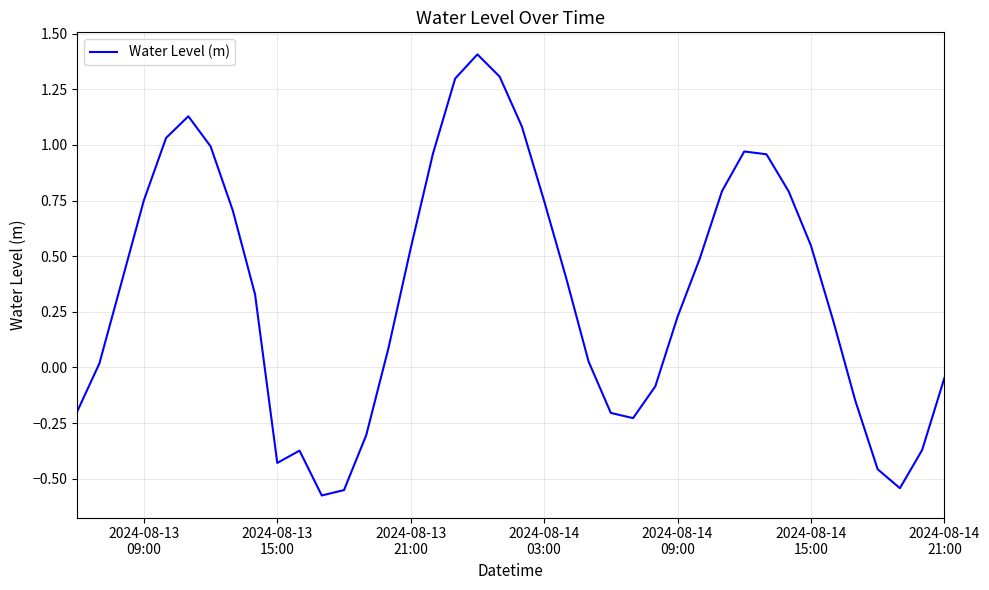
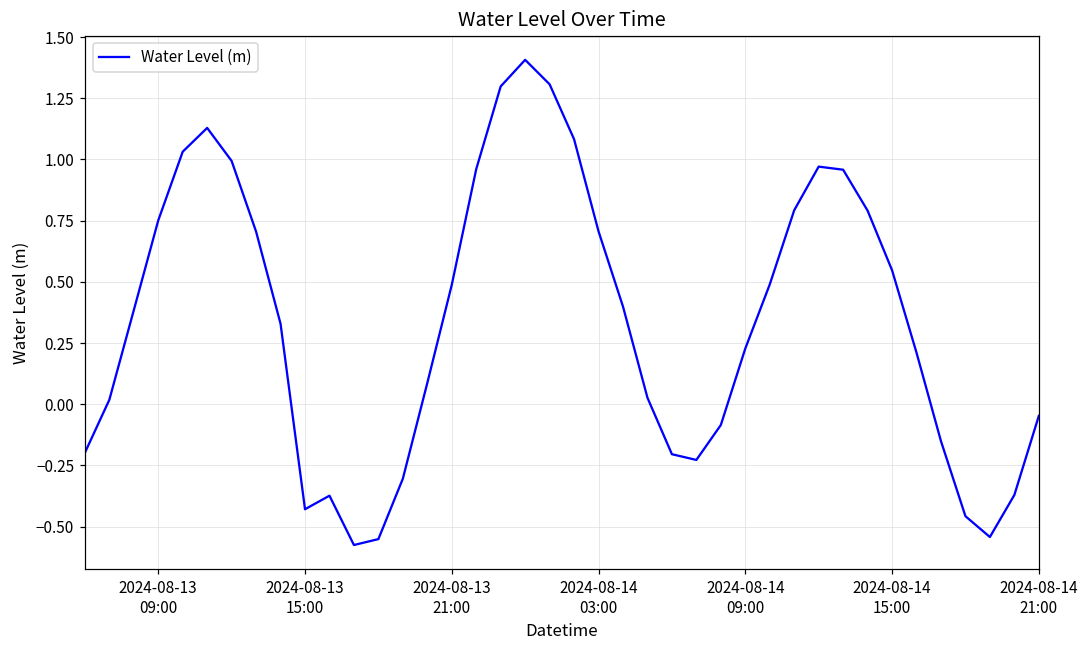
2024-08-13 21:00: 0.54 -> 0.49
2024-08-14 03:00: 0.75 -> 0.71
